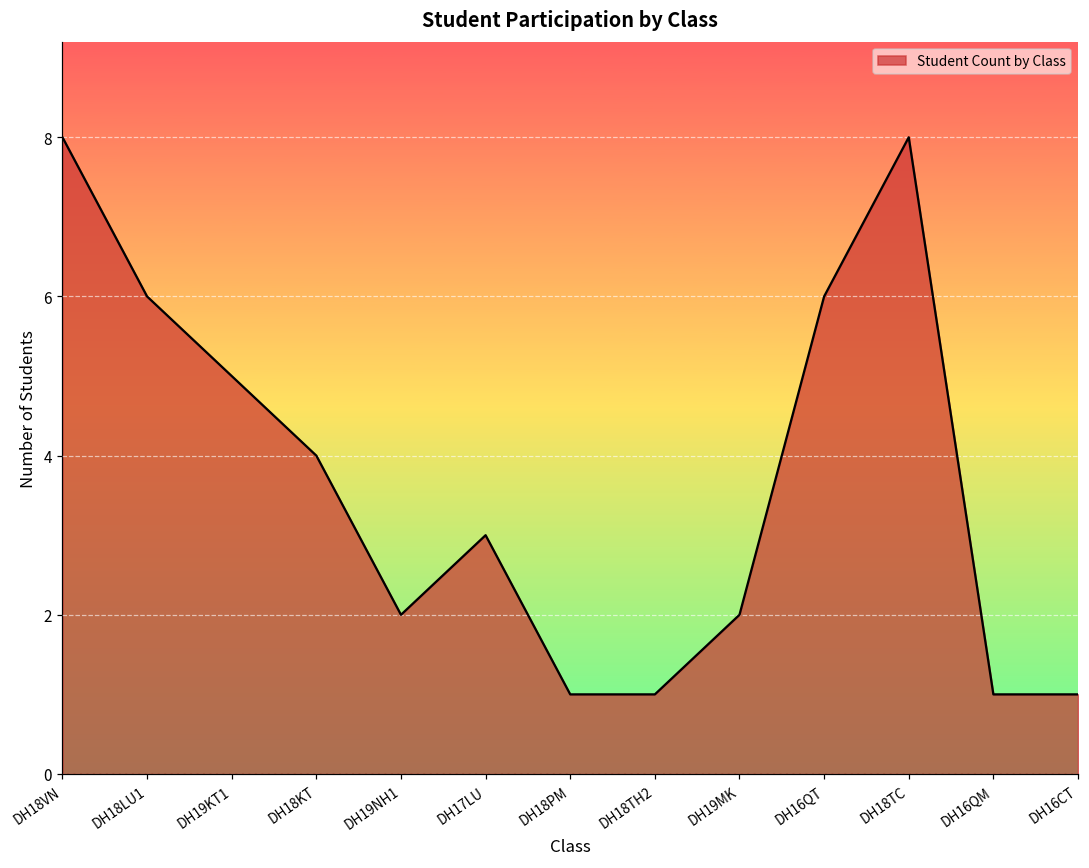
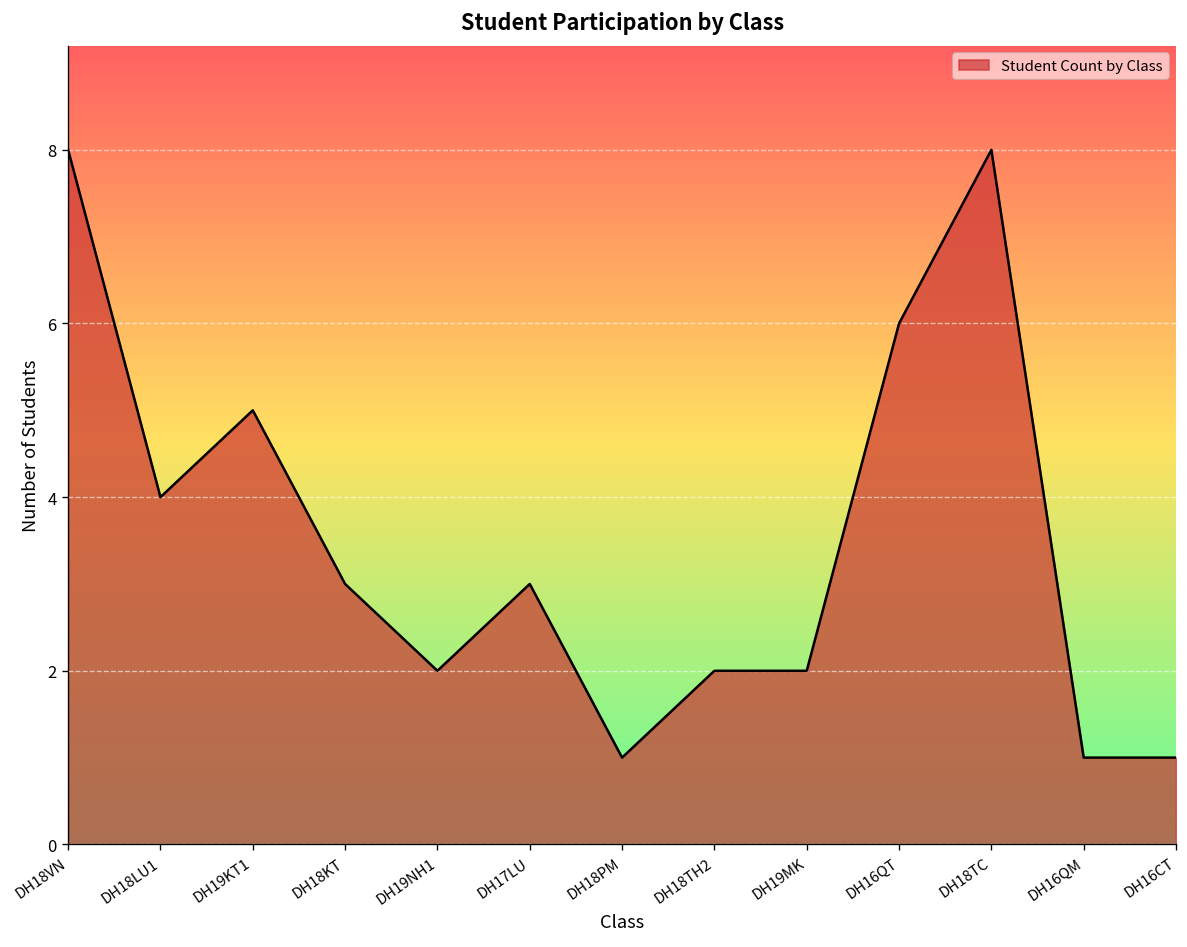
DH18LU1: 6 -> 4
DH18KT: 4 -> 3
DH18TH2: 1 -> 2
